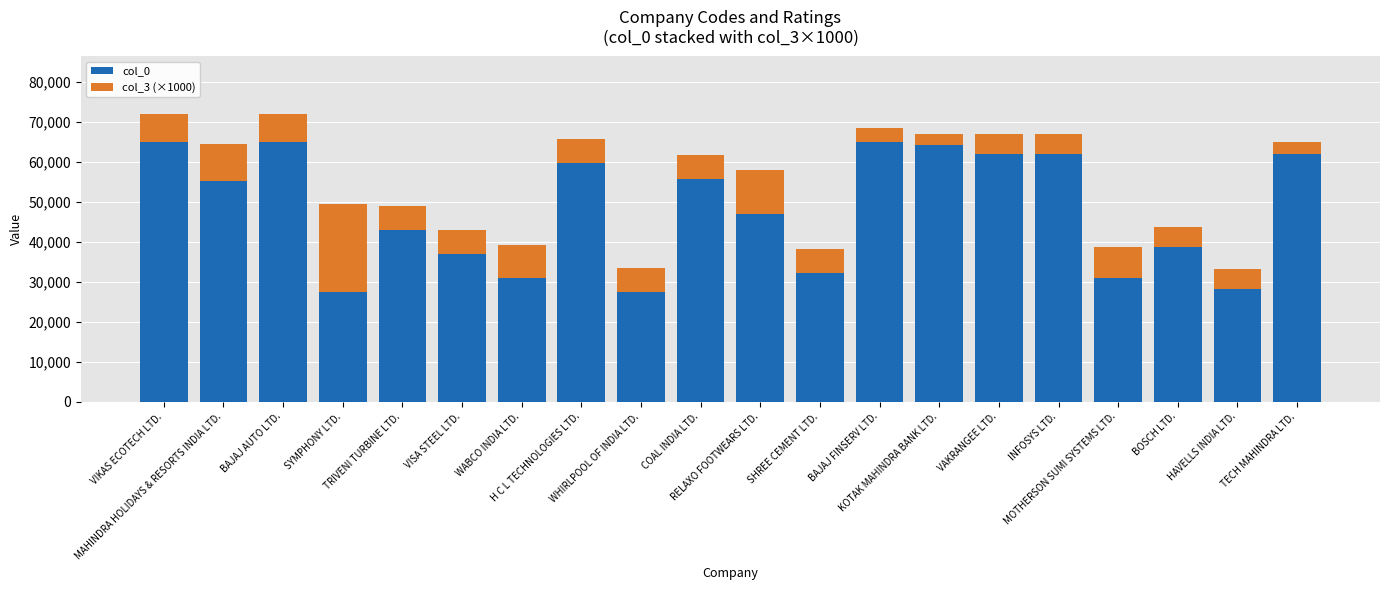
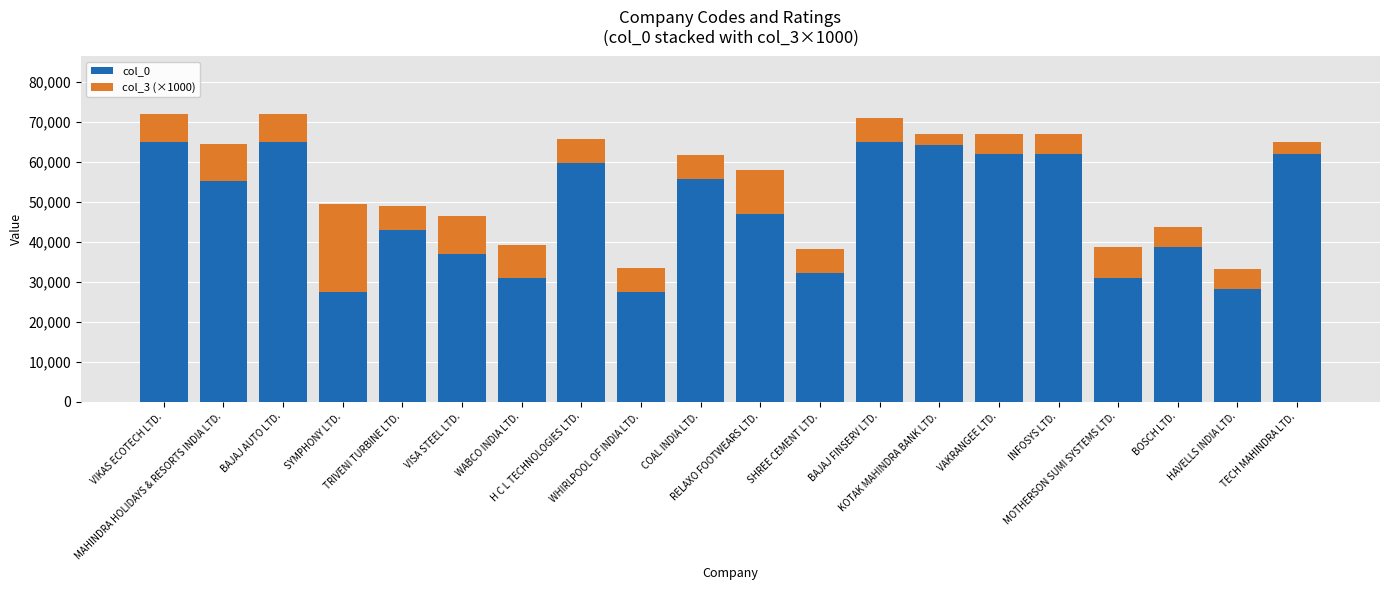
col_3 (×1000), VISA STEEL LTD.: 6,000 -> 10,000
col_3 (×1000), BAJAJ FINSERV LTD.: 4,000 -> 6,000
